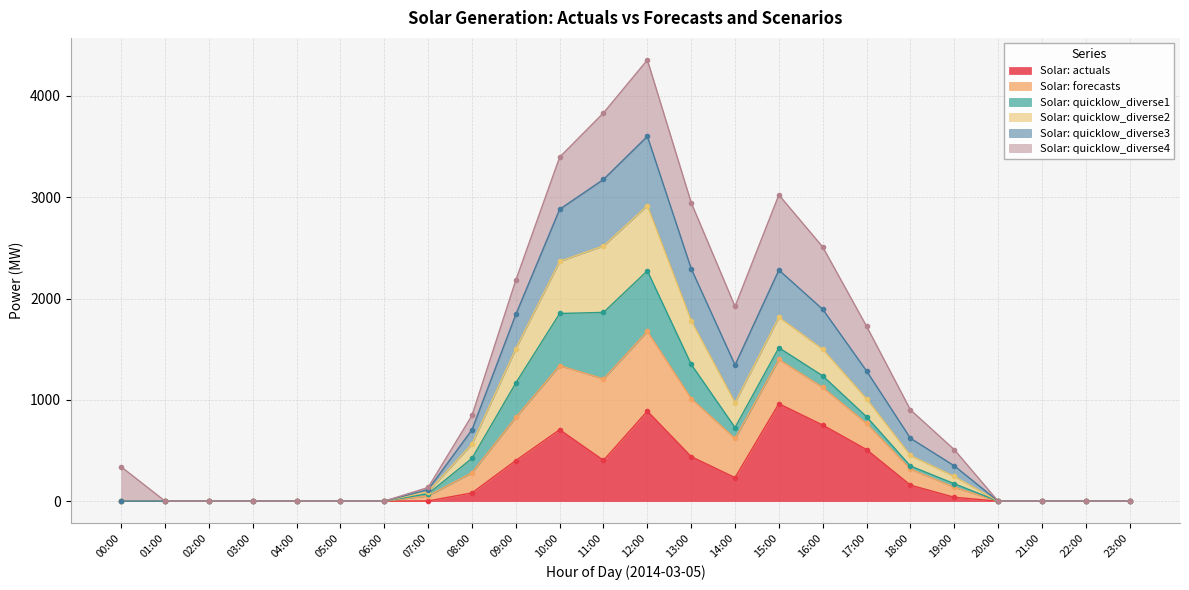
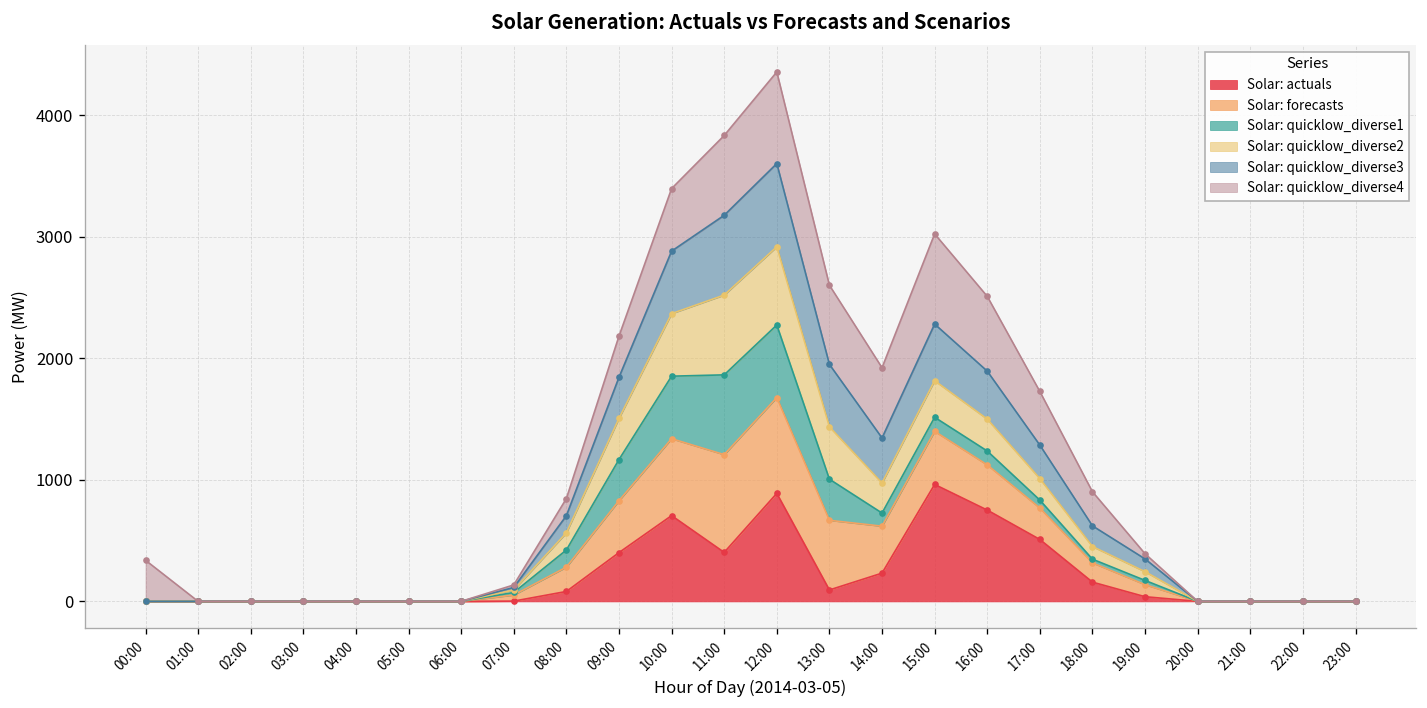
Solar: actuals, 13:00: 440 -> 90
Solar: quicklow_diverse4, 19:00: 160 -> 40
